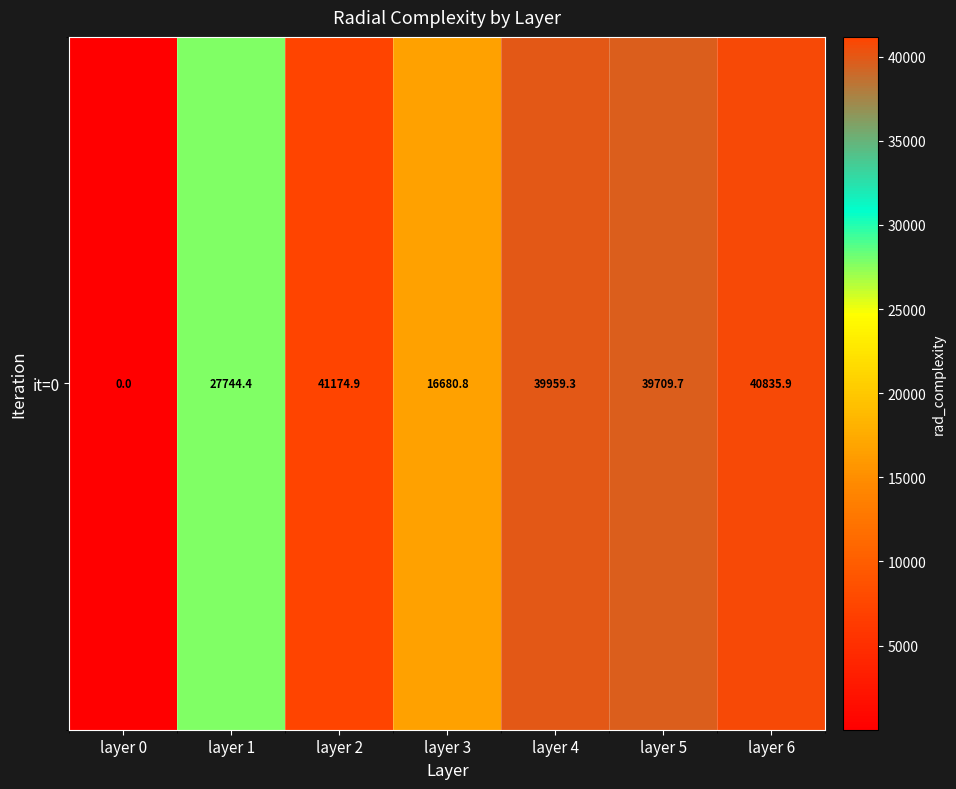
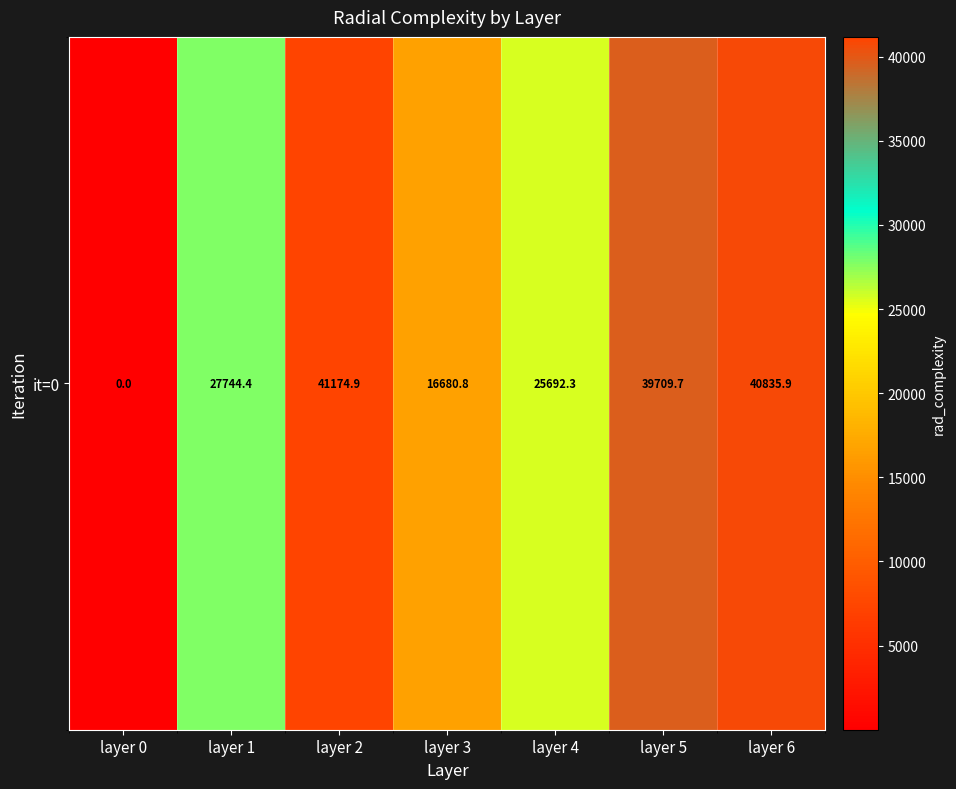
it=0, layer 4: 39959.3 -> 25692.3
